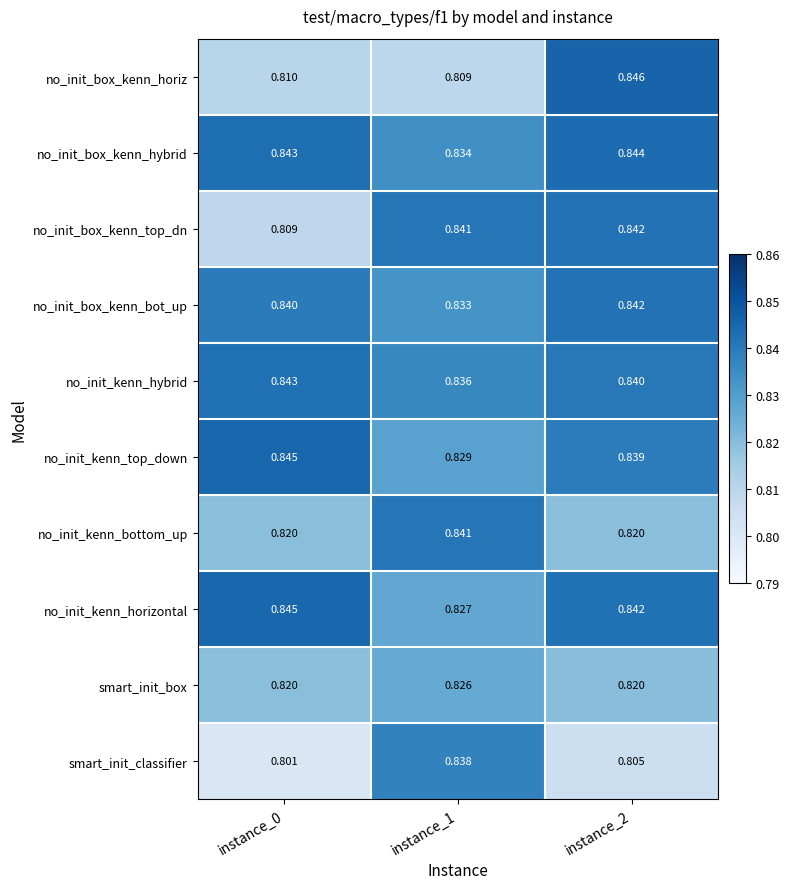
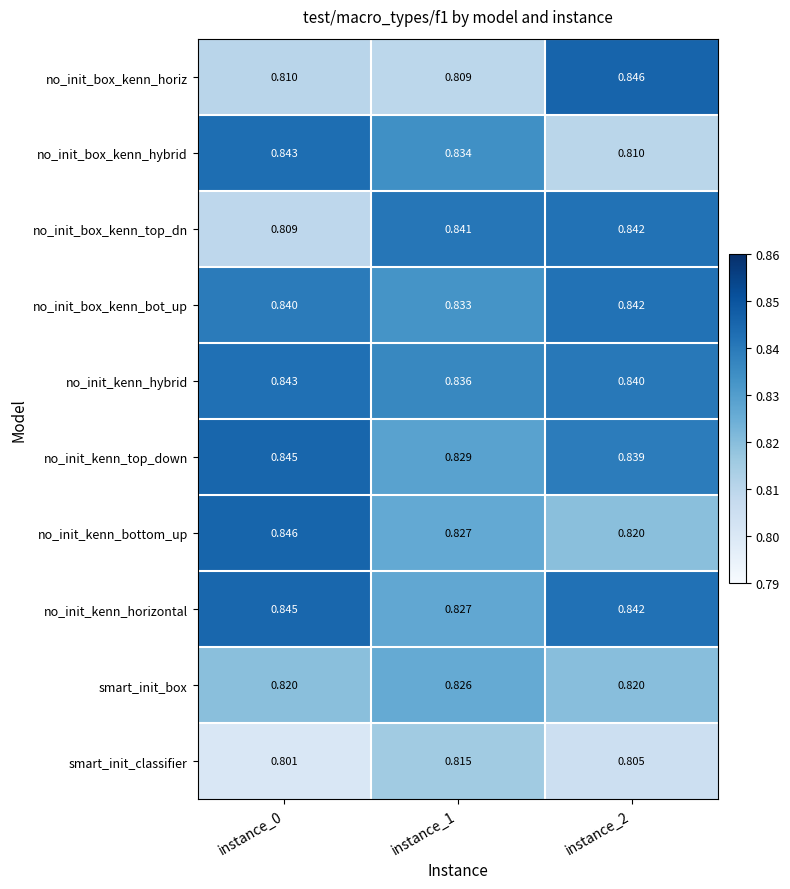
no_init_box_kenn_hybrid, instance_2: 0.844 -> 0.810
no_init_kenn_bottom_up, instance_0: 0.820 -> 0.846
no_init_kenn_bottom_up, instance_1: 0.841 -> 0.827
smart_init_classifier, instance_1: 0.838 -> 0.815
